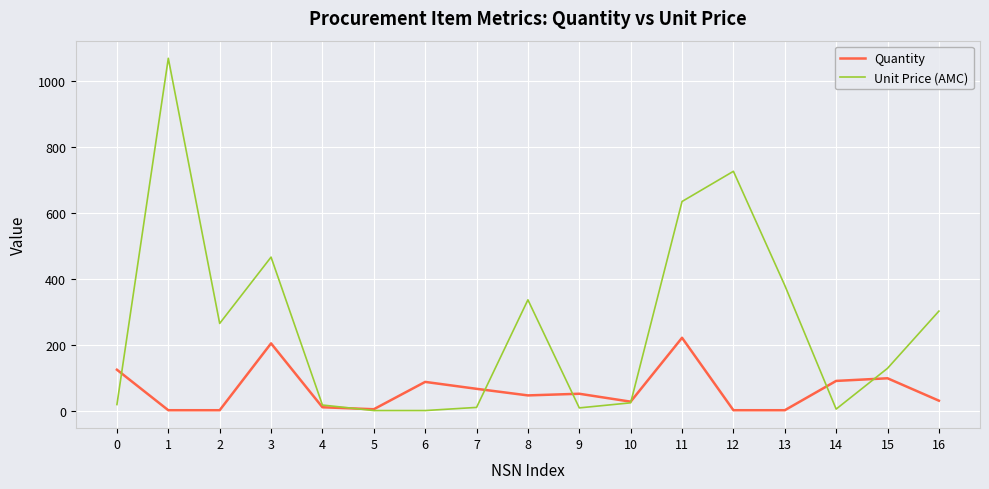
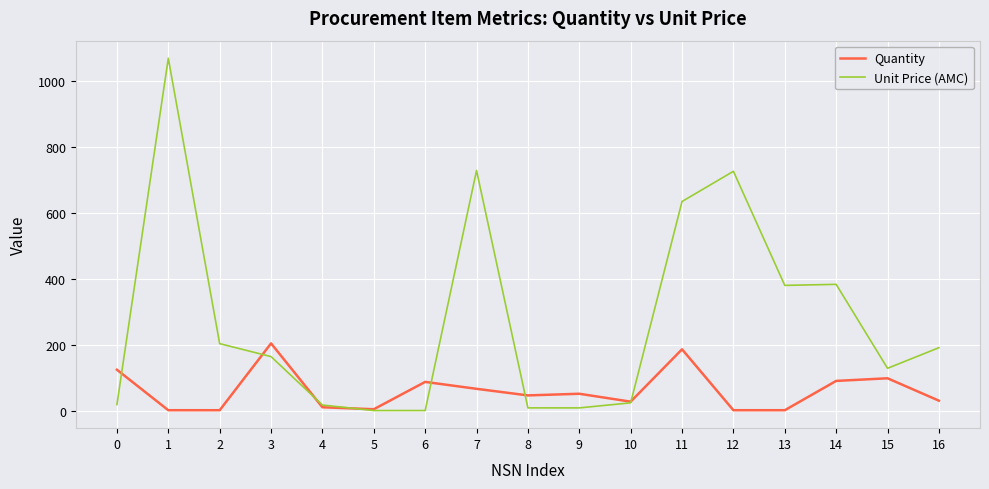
Unit Price (AMC), 2: 260 -> 200
Unit Price (AMC), 3: 470 -> 160
Unit Price (AMC), 7: 10 -> 730
Unit Price (AMC), 8: 340 -> 10
Quantity, 11: 220 -> 190
Unit Price (AMC), 14: 0 -> 380
Unit Price (AMC), 16: 300 -> 190
